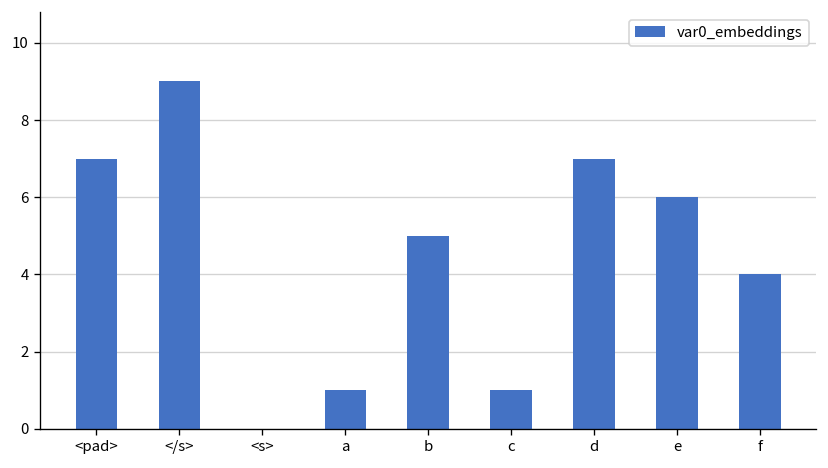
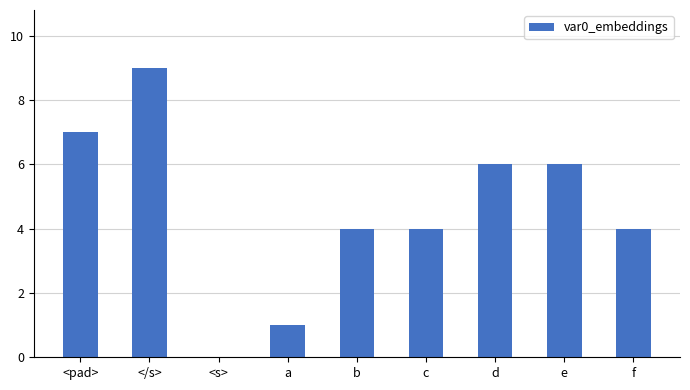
b: 5 -> 4
c: 1 -> 4
d: 7 -> 6
